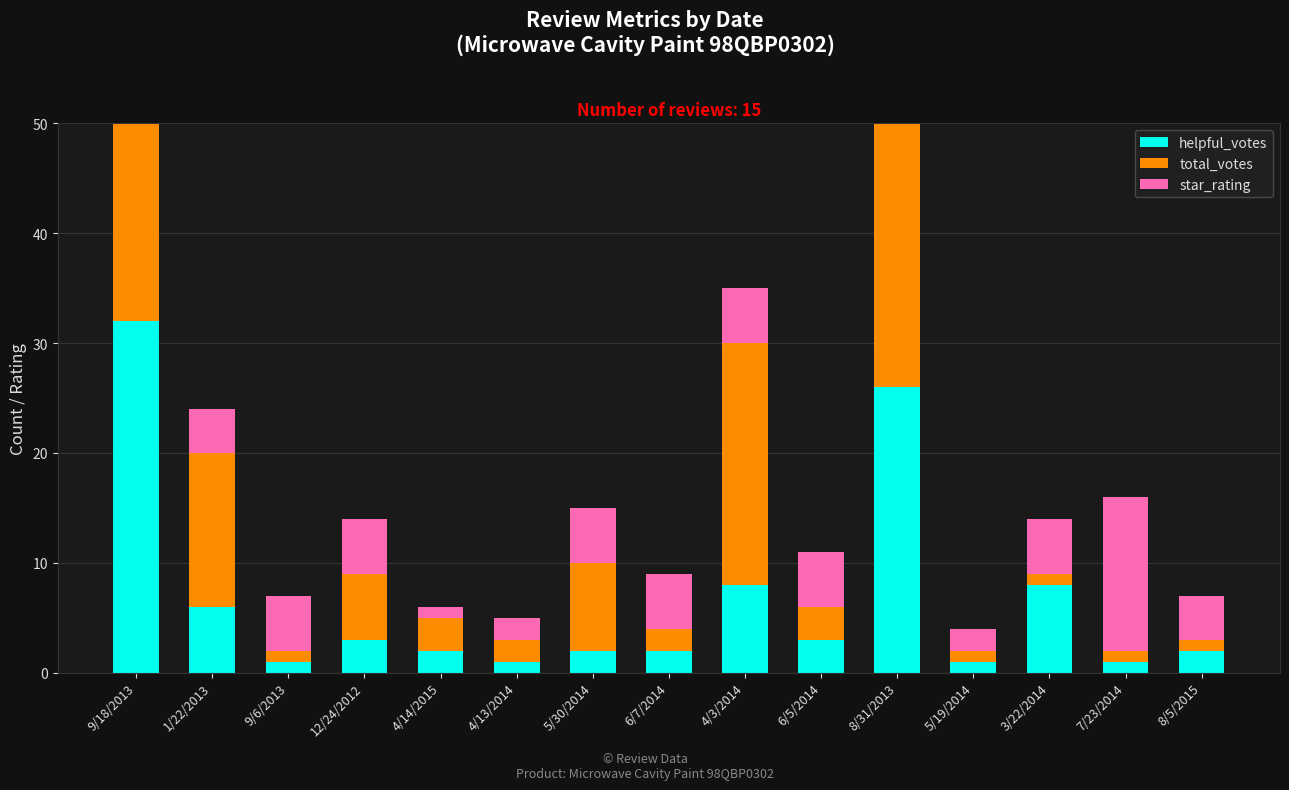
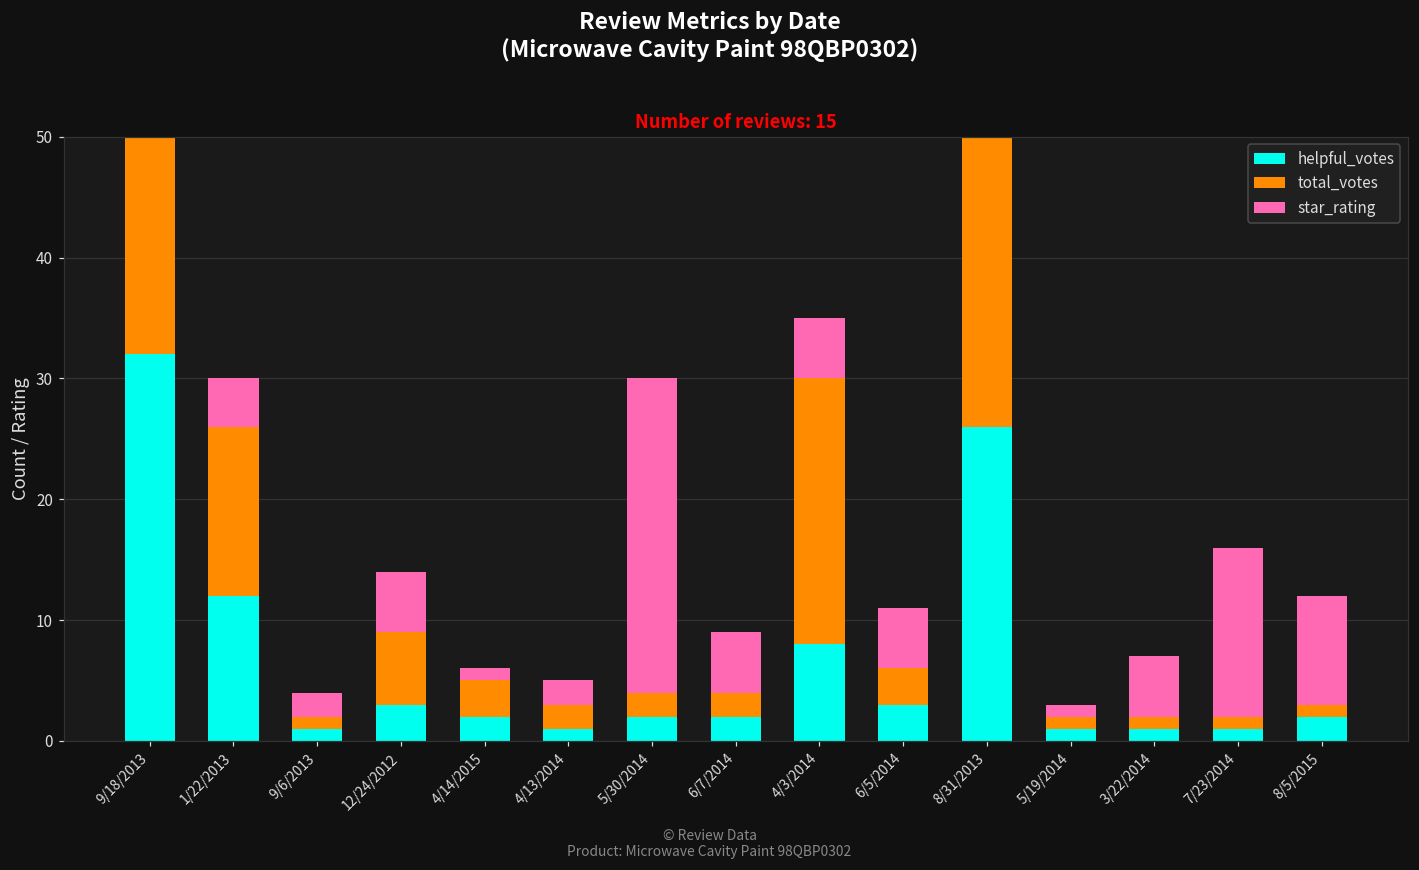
helpful_votes, 1/22/2013: 6 -> 12
star_rating, 9/6/2013: 5 -> 2
total_votes, 5/30/2014: 8 -> 2
star_rating, 5/30/2014: 5 -> 26
star_rating, 5/19/2014: 2 -> 1
helpful_votes, 3/22/2014: 8 -> 1
star_rating, 8/5/2015: 4 -> 9
